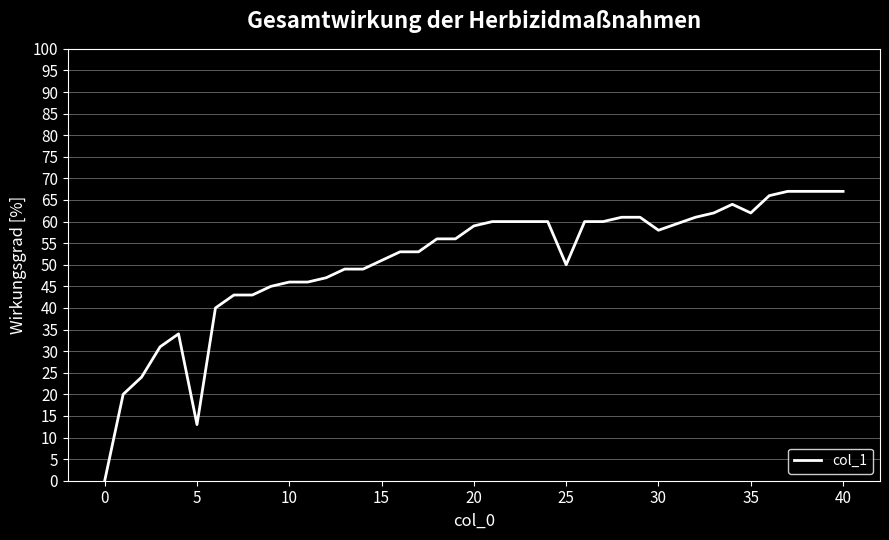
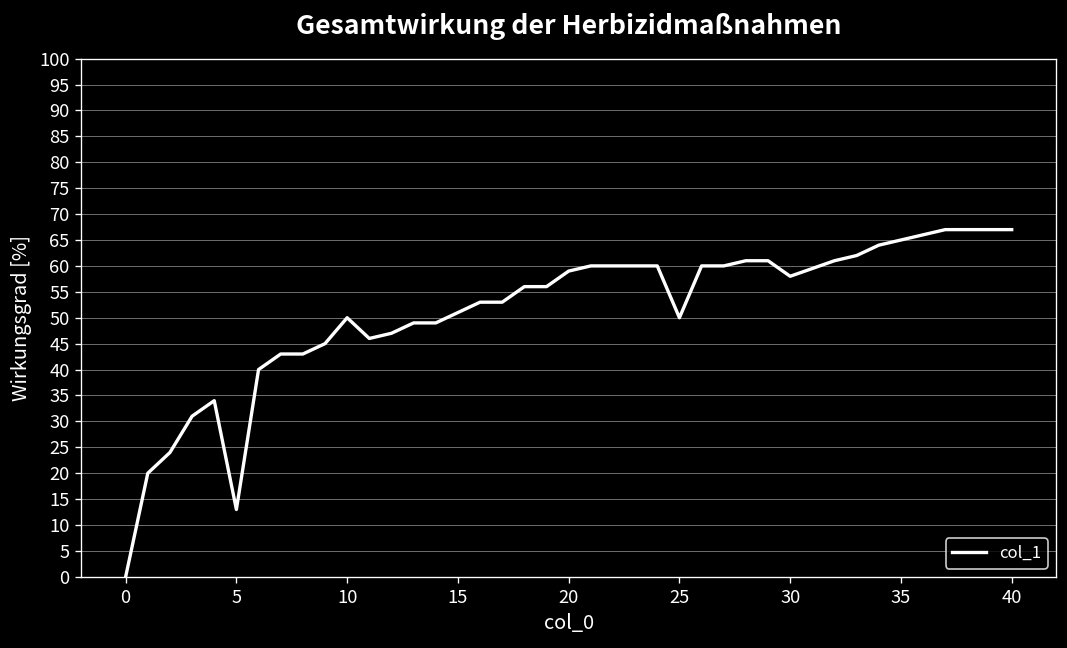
10: 46 -> 50
35: 62 -> 65
